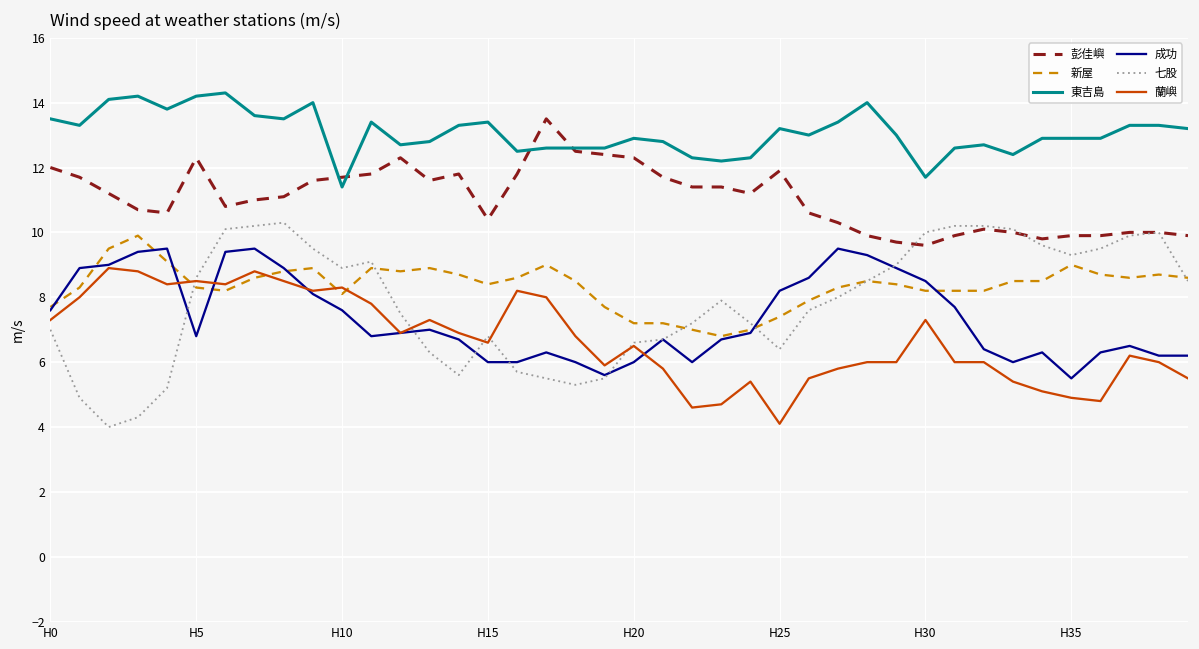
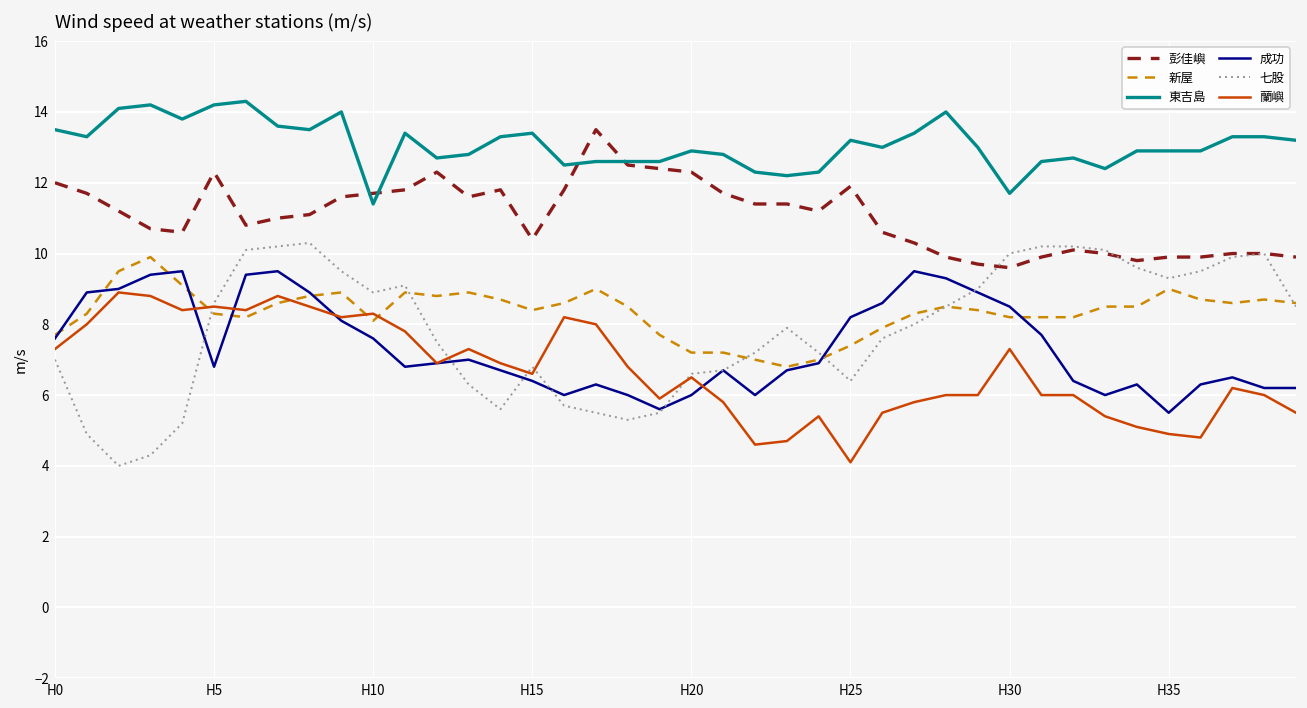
成功, H15: 6.0 -> 6.4
